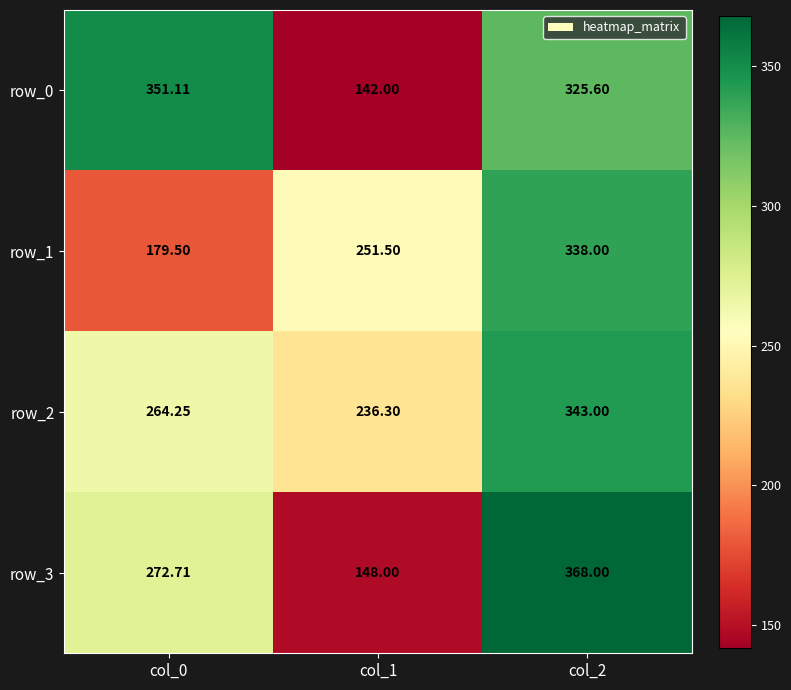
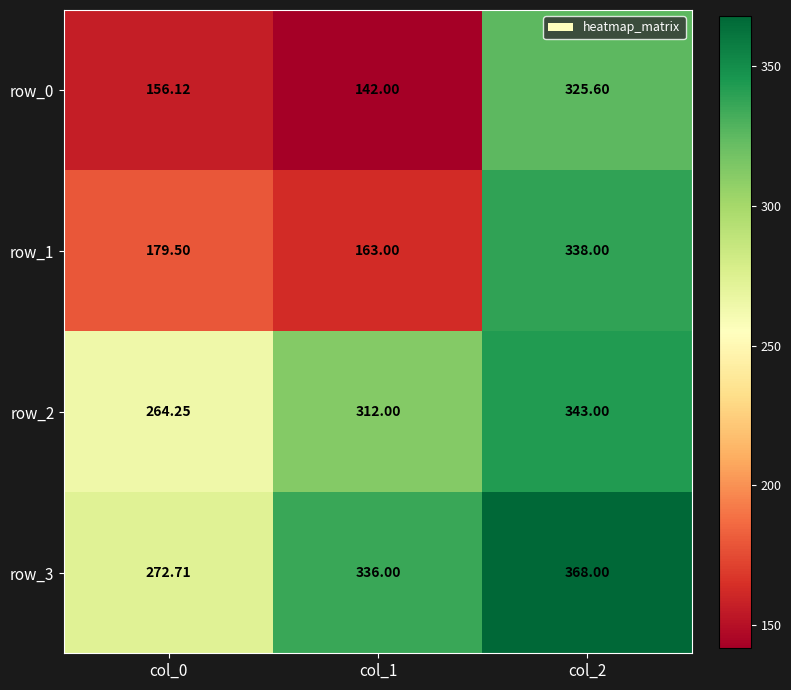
row_0, col_0: 351.11 -> 156.12
row_1, col_1: 251.50 -> 163.00
row_2, col_1: 236.30 -> 312.00
row_3, col_1: 148.00 -> 336.00
